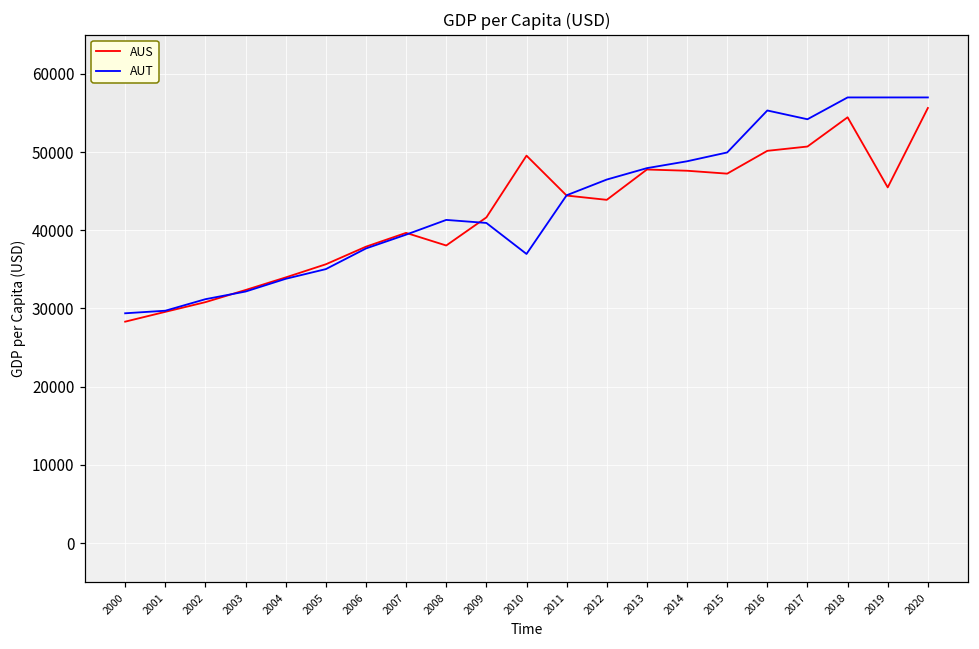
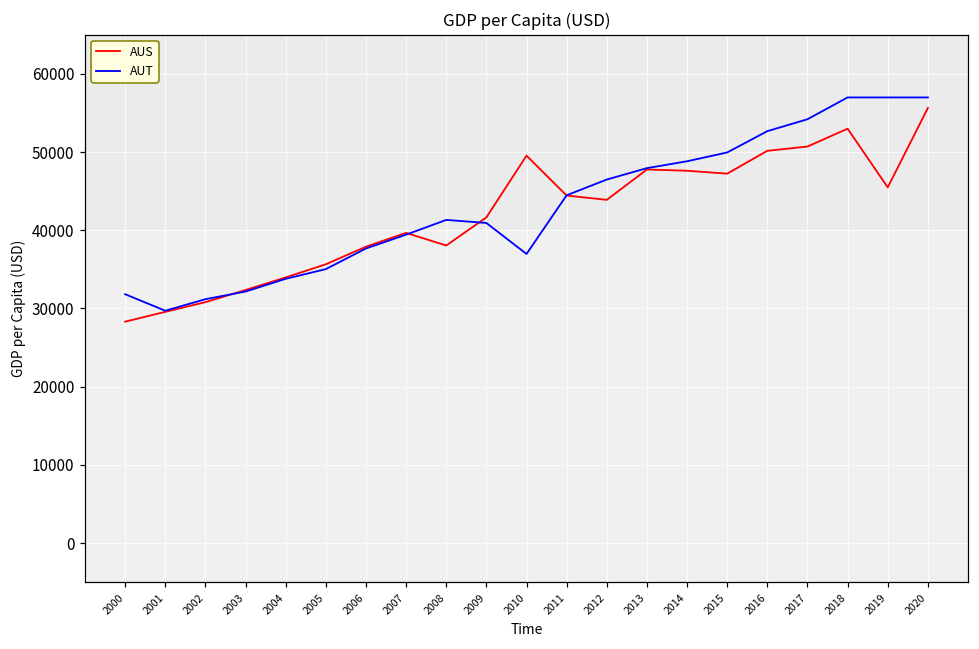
AUT, 2000: 29000 -> 32000
AUT, 2016: 55000 -> 53000
AUS, 2018: 54000 -> 53000
